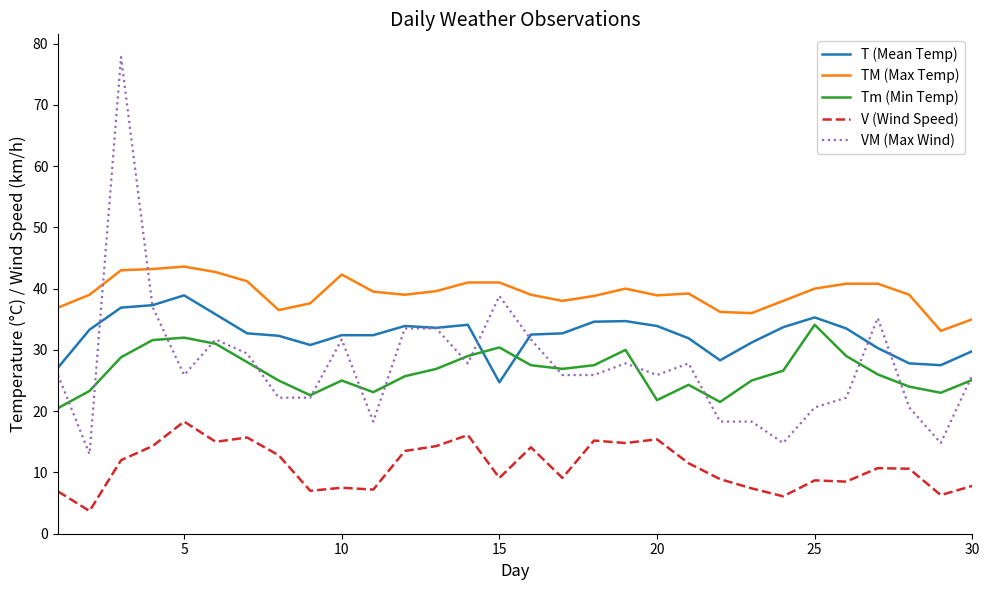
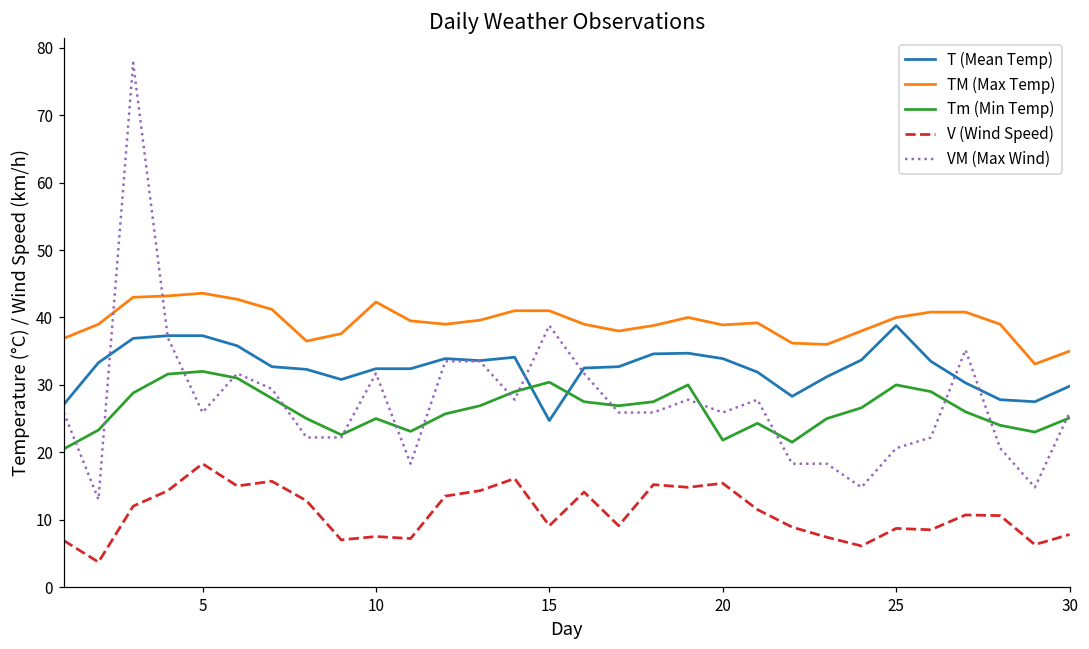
T (Mean Temp), 5: 39 -> 37
T (Mean Temp), 25: 35 -> 39
Tm (Min Temp), 25: 34 -> 30
